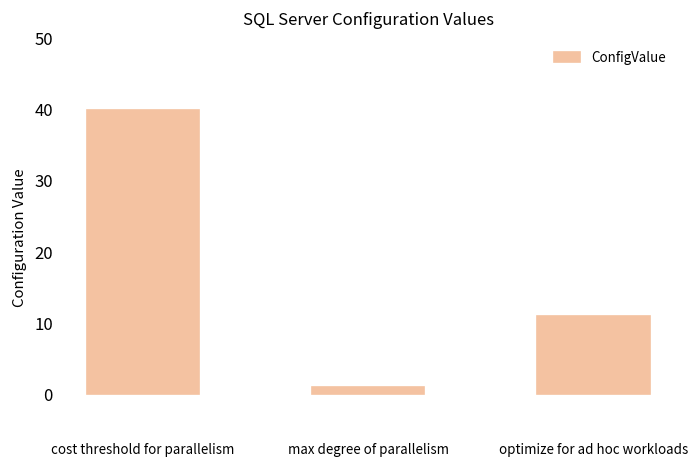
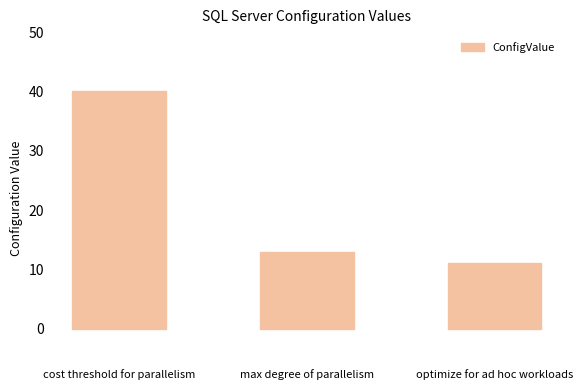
max degree of parallelism: 1 -> 13
